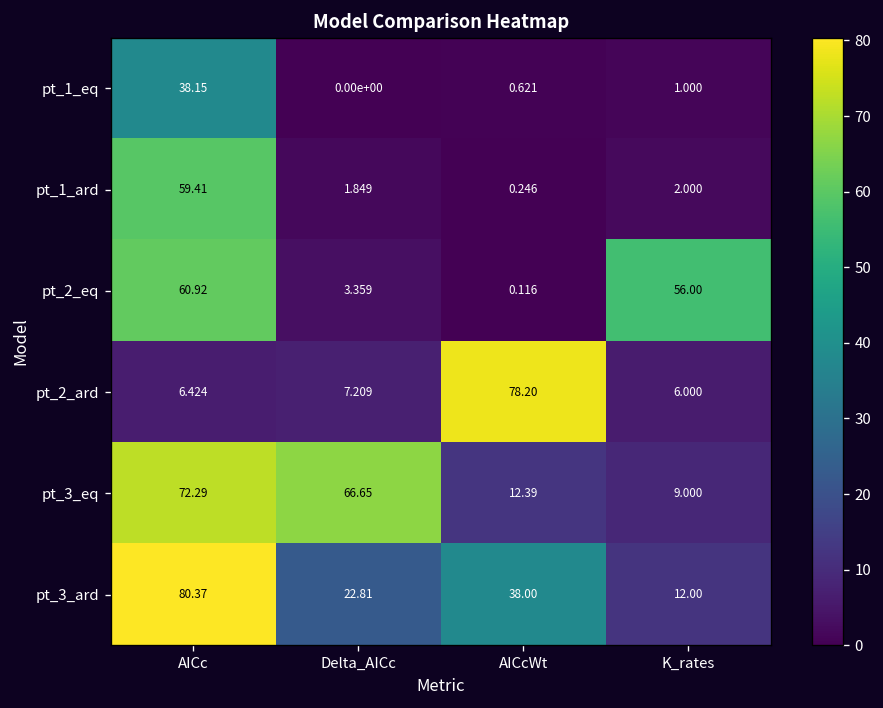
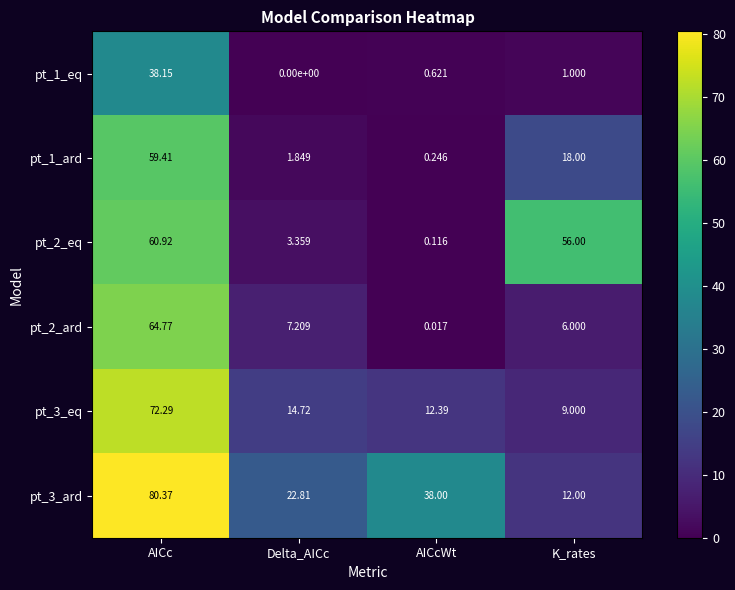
pt_1_ard, K_rates: 2.000 -> 18.00
pt_2_ard, AICc: 6.424 -> 64.77
pt_2_ard, AICcWt: 78.20 -> 0.017
pt_3_eq, Delta_AICc: 66.65 -> 14.72
